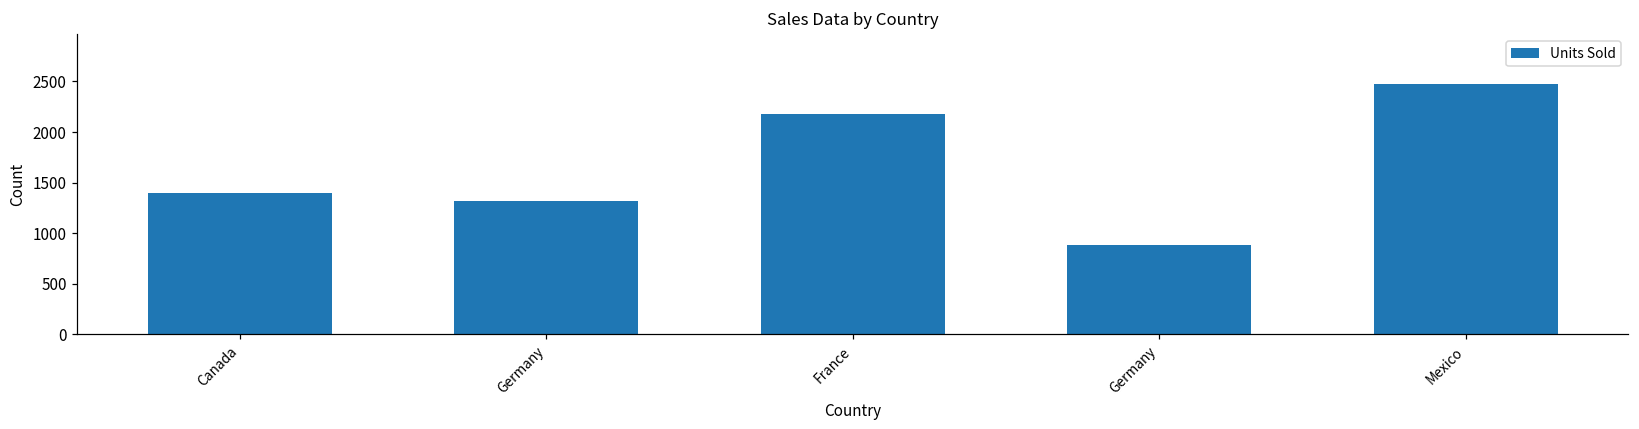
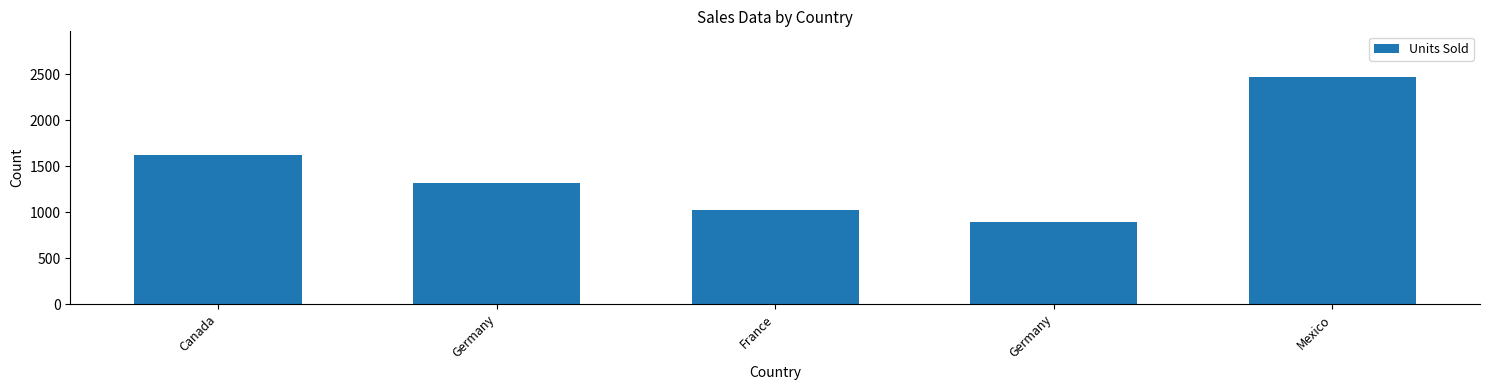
Canada: 1400 -> 1600
France: 2200 -> 1000
